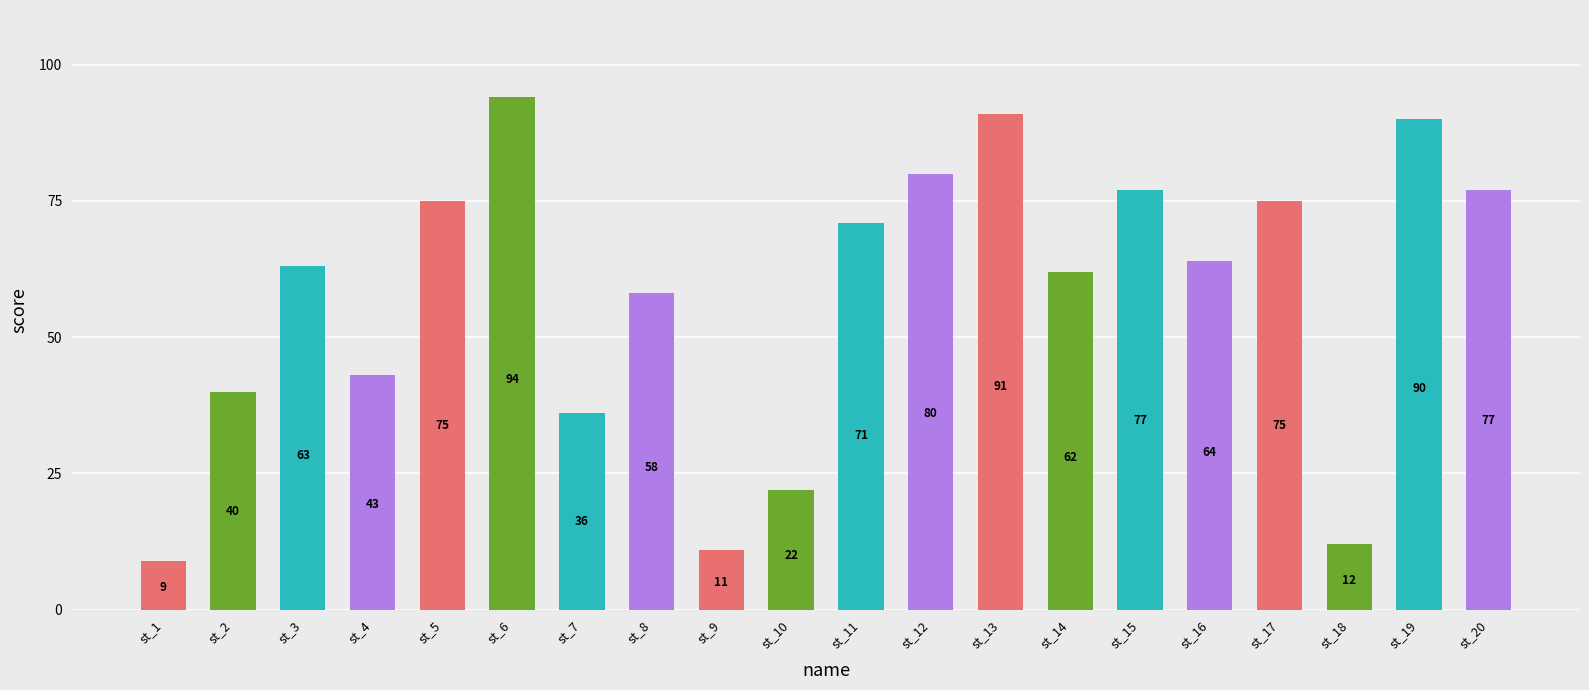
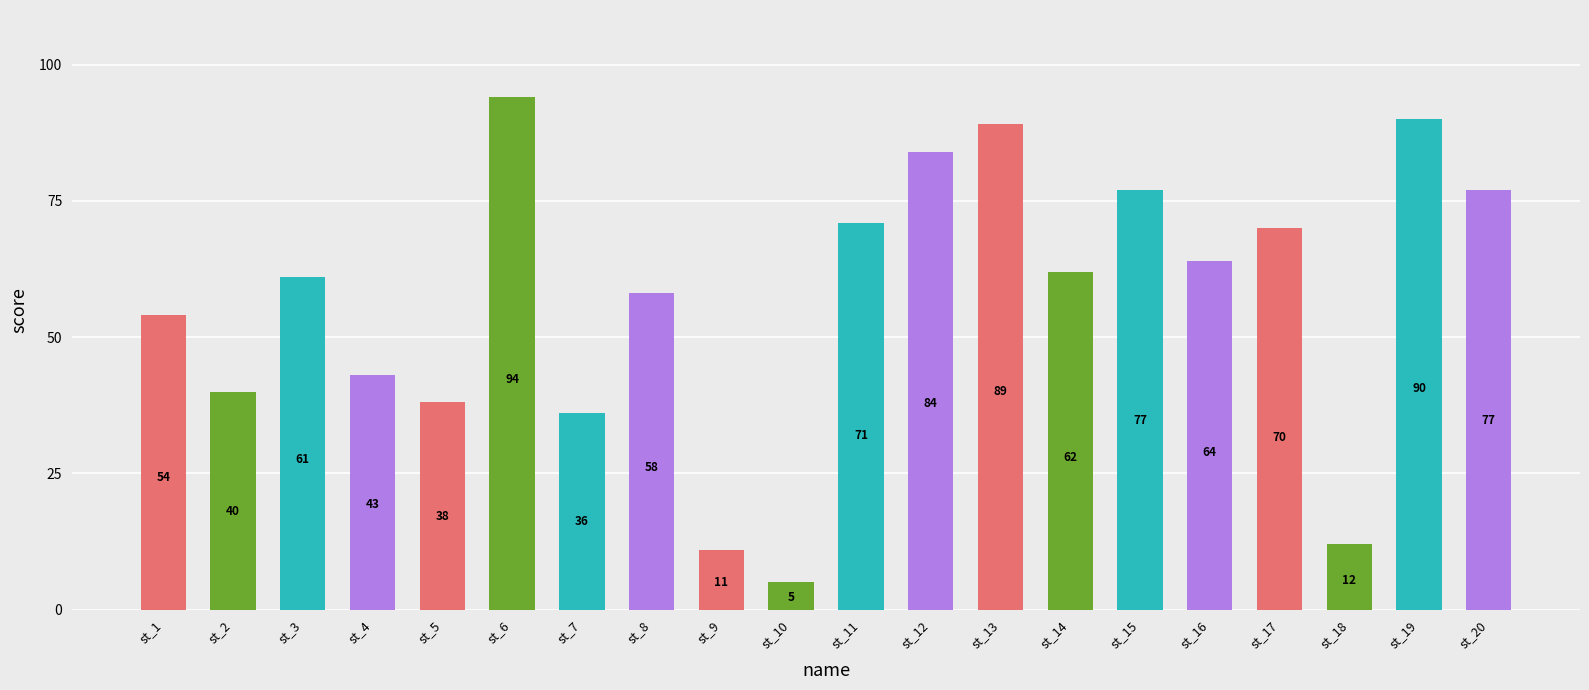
st_1: 9 -> 54
st_3: 63 -> 61
st_5: 75 -> 38
st_10: 22 -> 5
st_12: 80 -> 84
st_13: 91 -> 89
st_17: 75 -> 70
